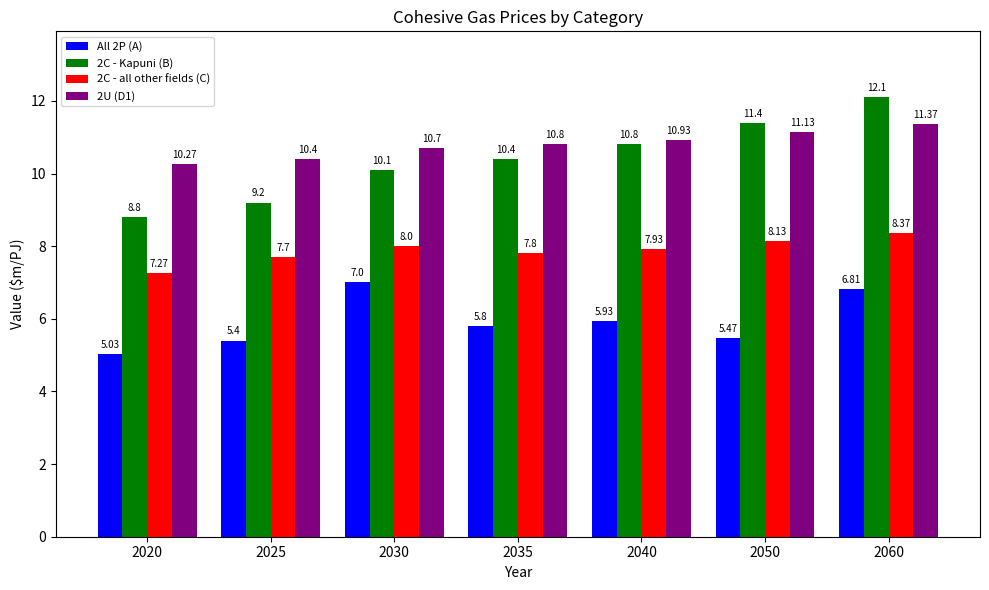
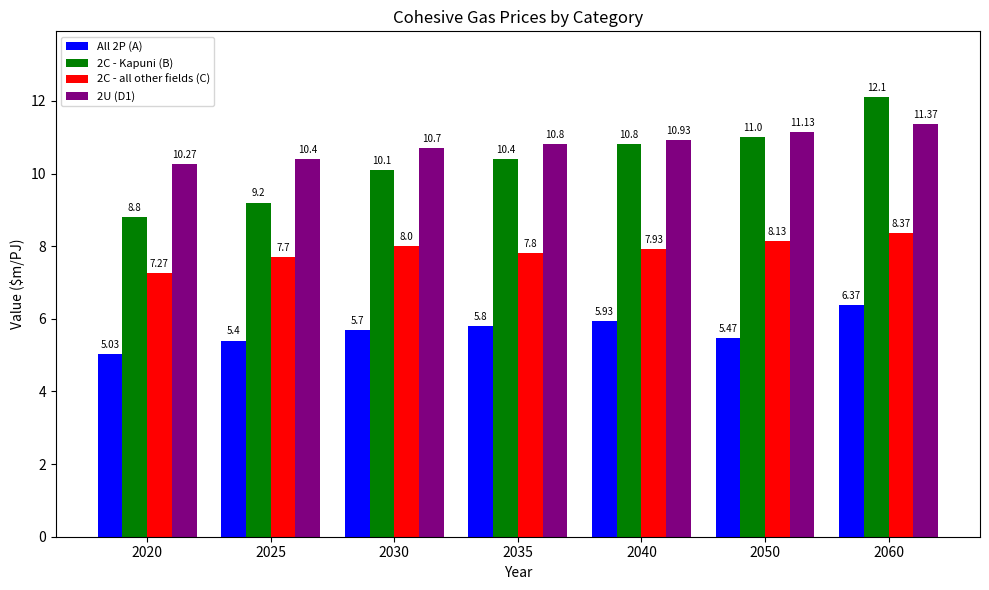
All 2P (A), 2030: 7.0 -> 5.7
2C - Kapuni (B), 2050: 11.4 -> 11.0
All 2P (A), 2060: 6.81 -> 6.37
